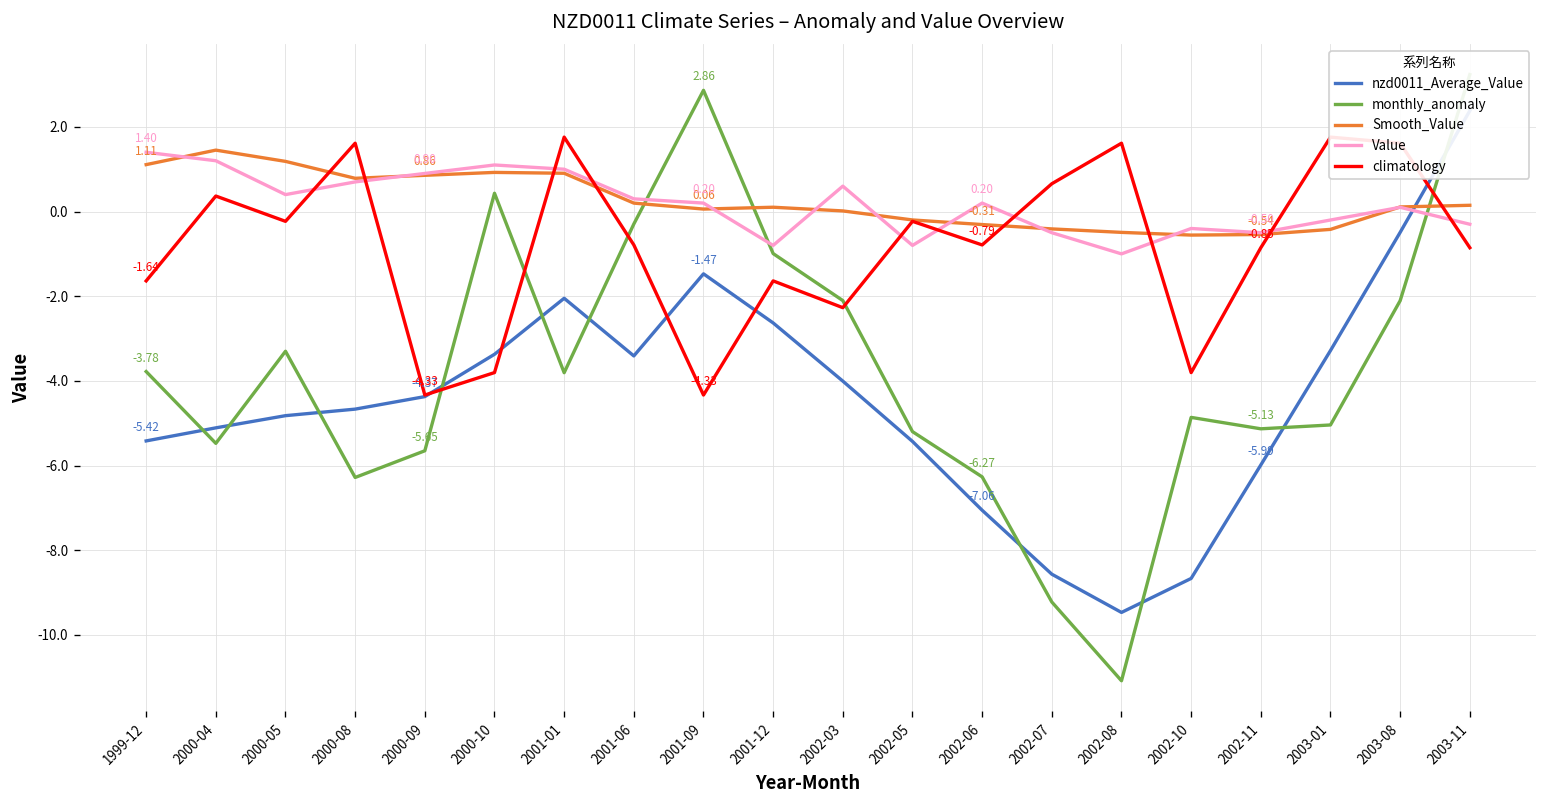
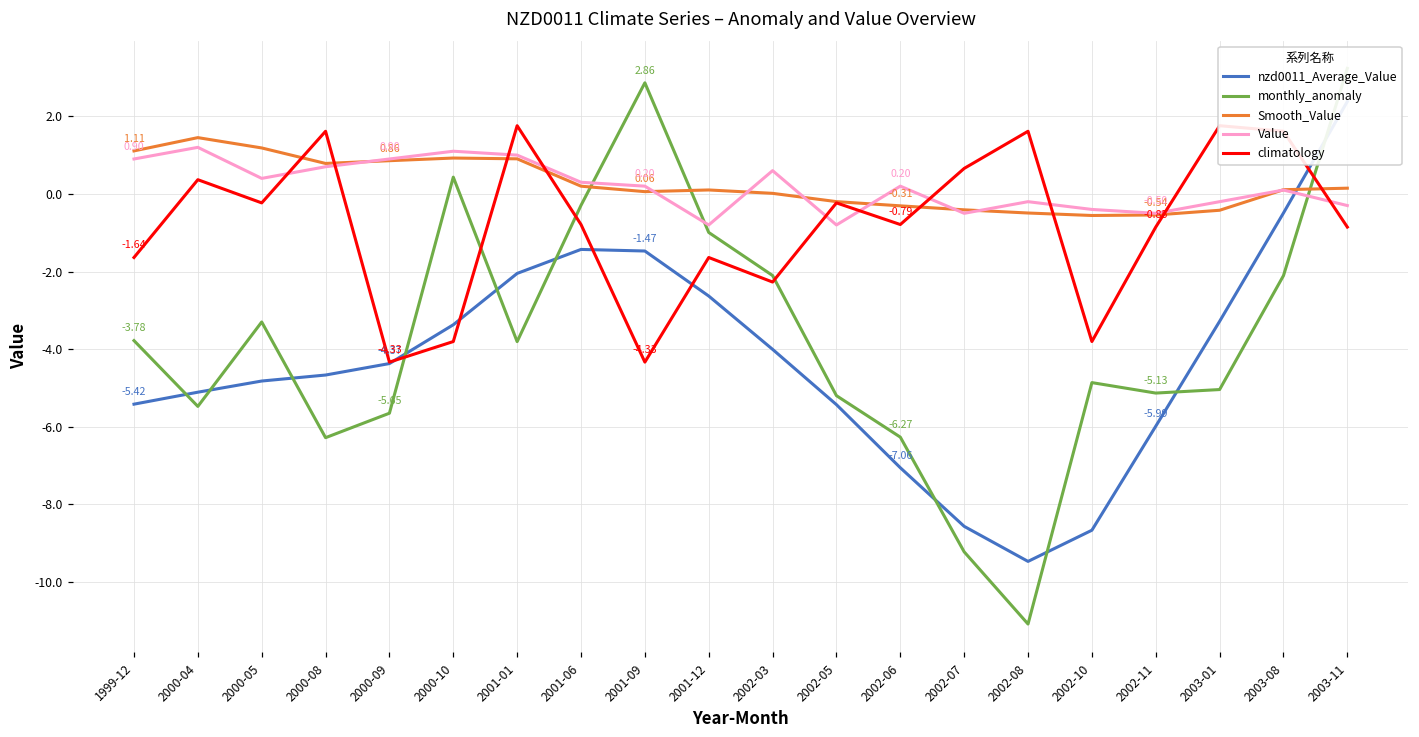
Value, 1999-12: 1.40 -> 0.90
nzd0011_Average_Value, 2001-06: -3.4 -> -1.4
Value, 2002-08: -1.0 -> -0.2
